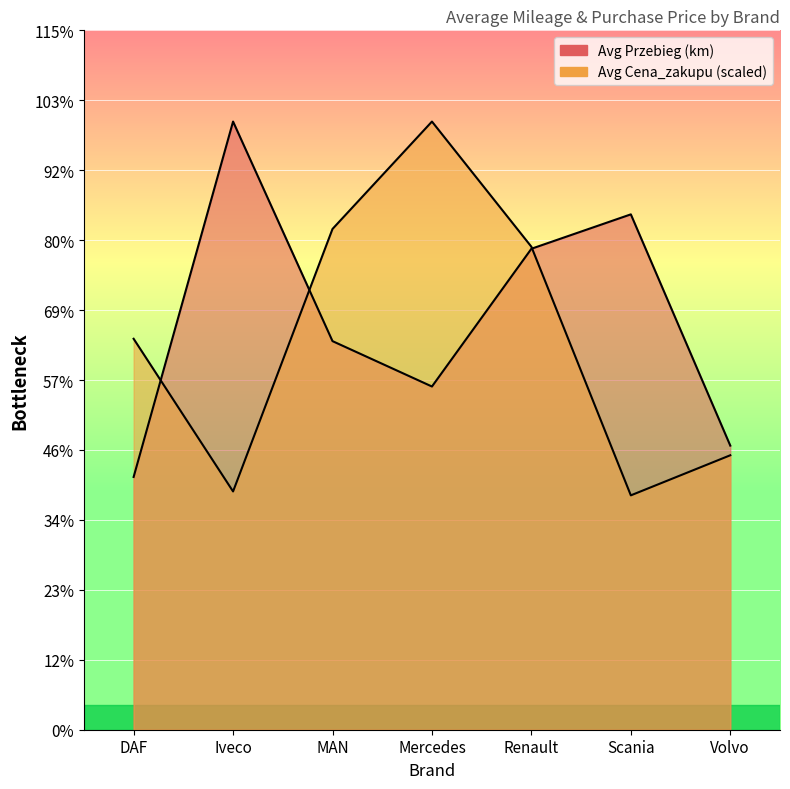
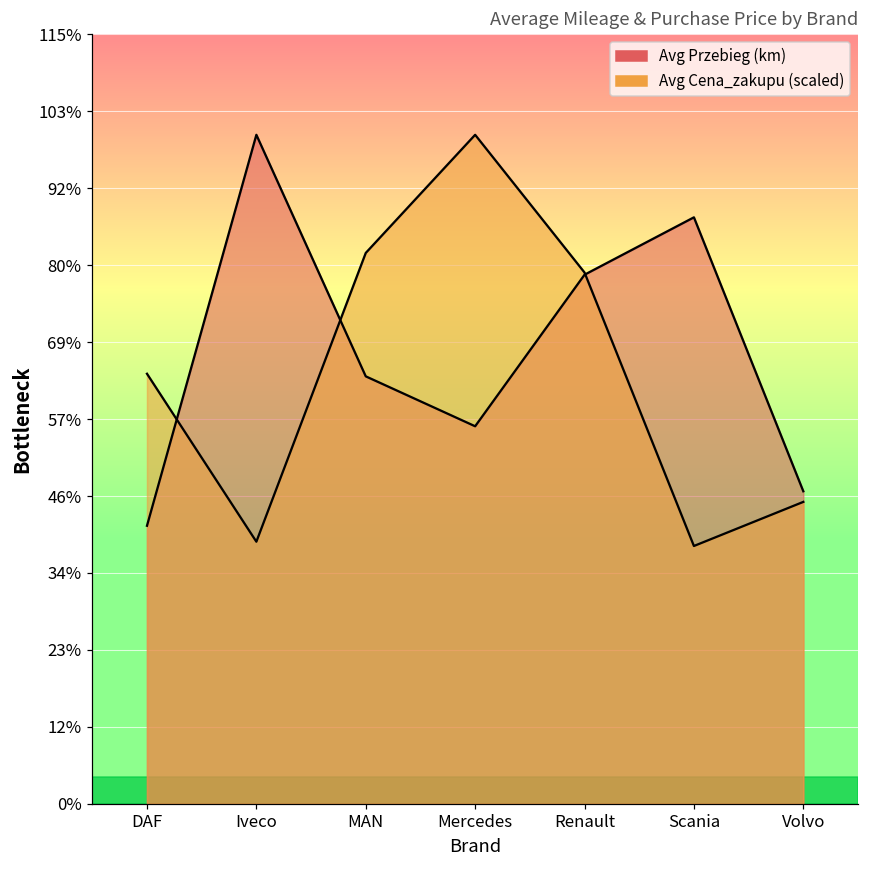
Avg Przebieg (km), Scania: 85% -> 88%
